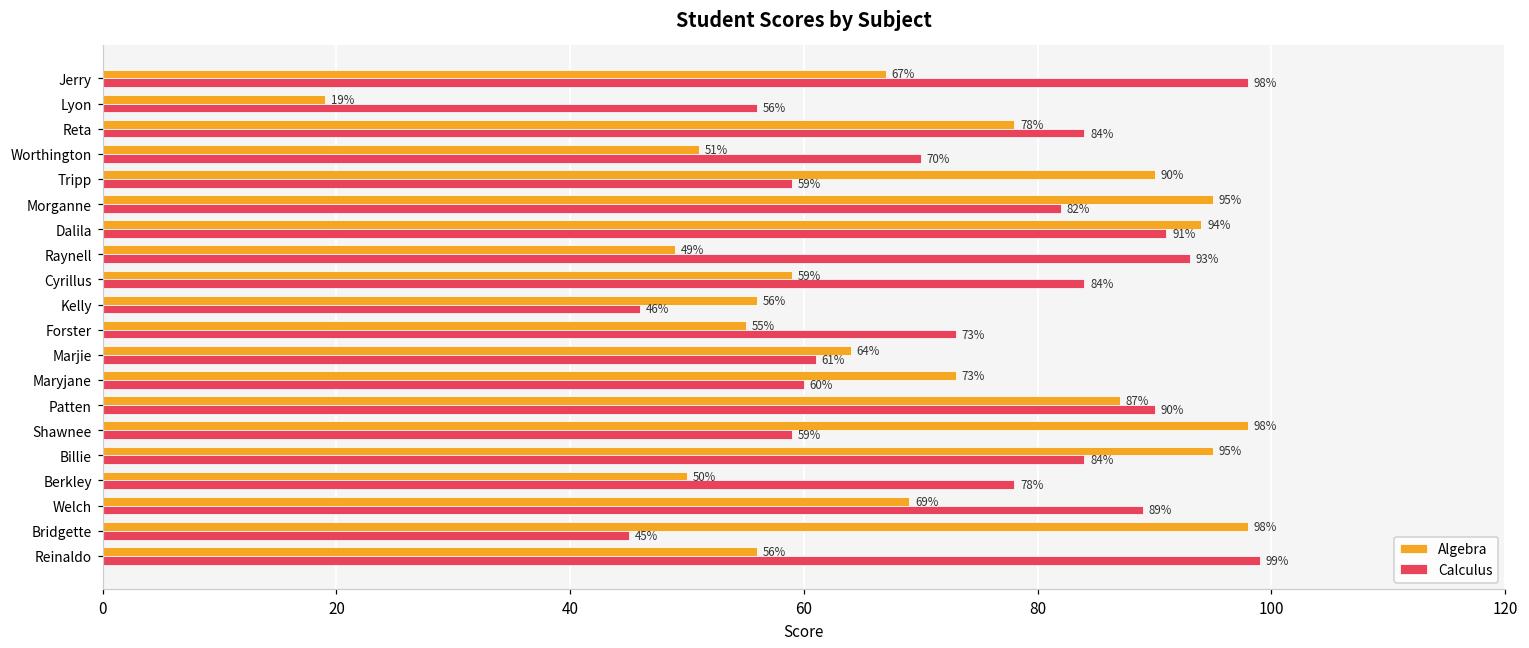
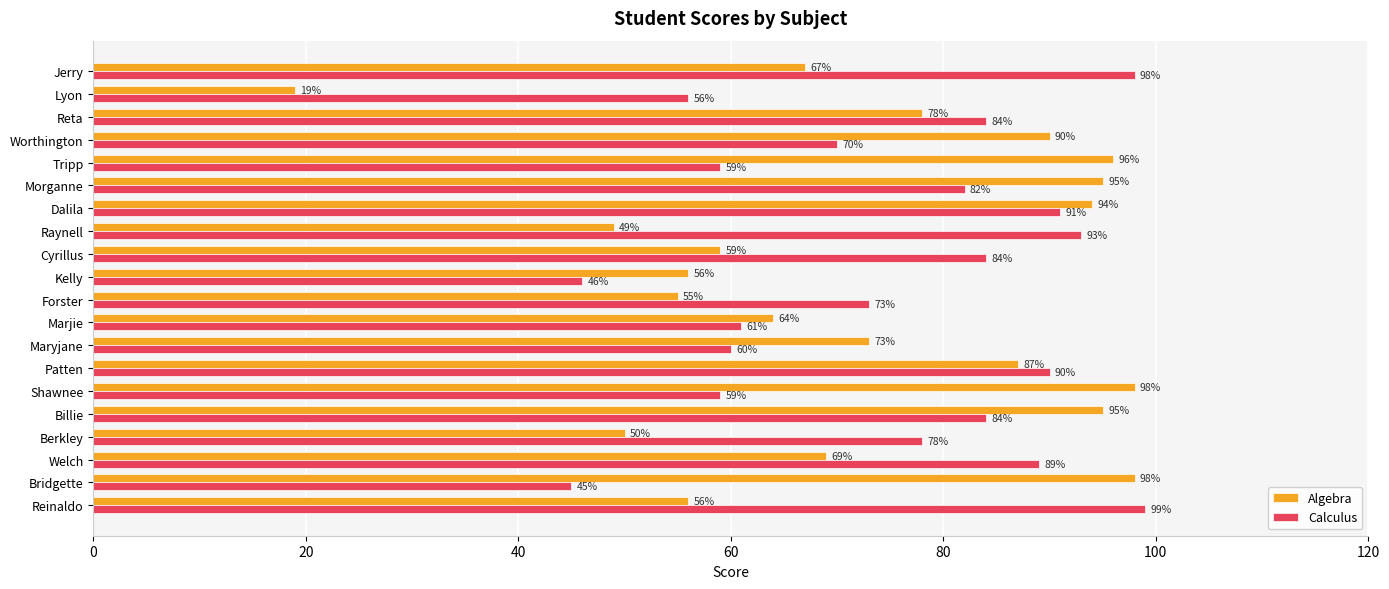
Algebra, Worthington: 51% -> 90%
Algebra, Tripp: 90% -> 96%
